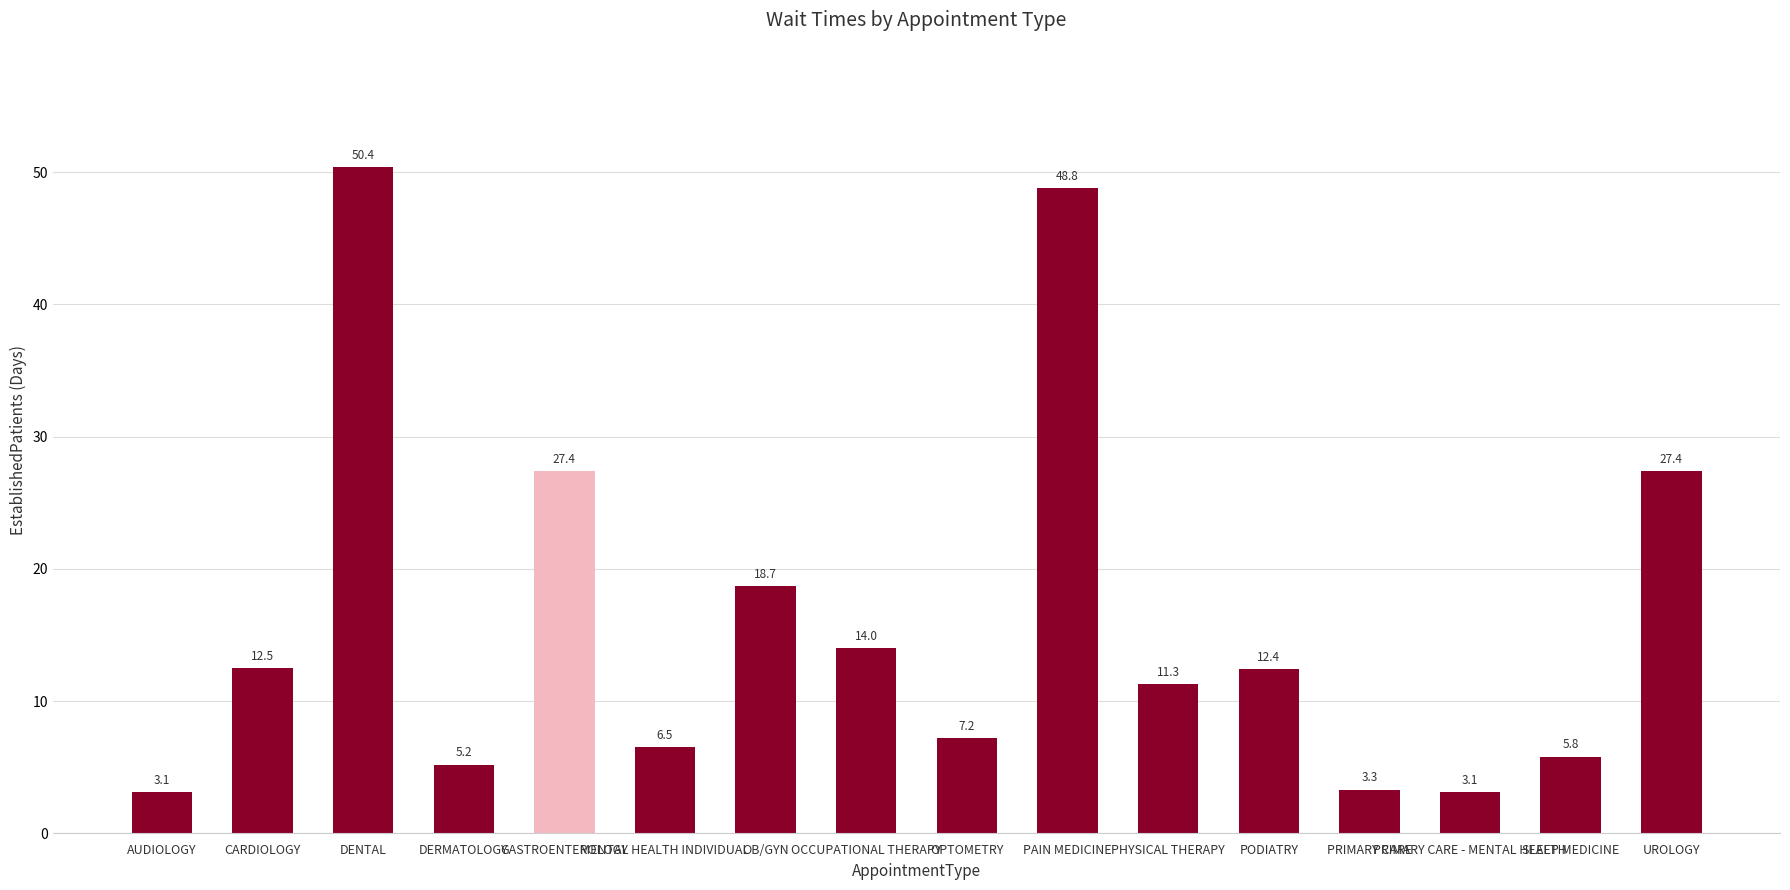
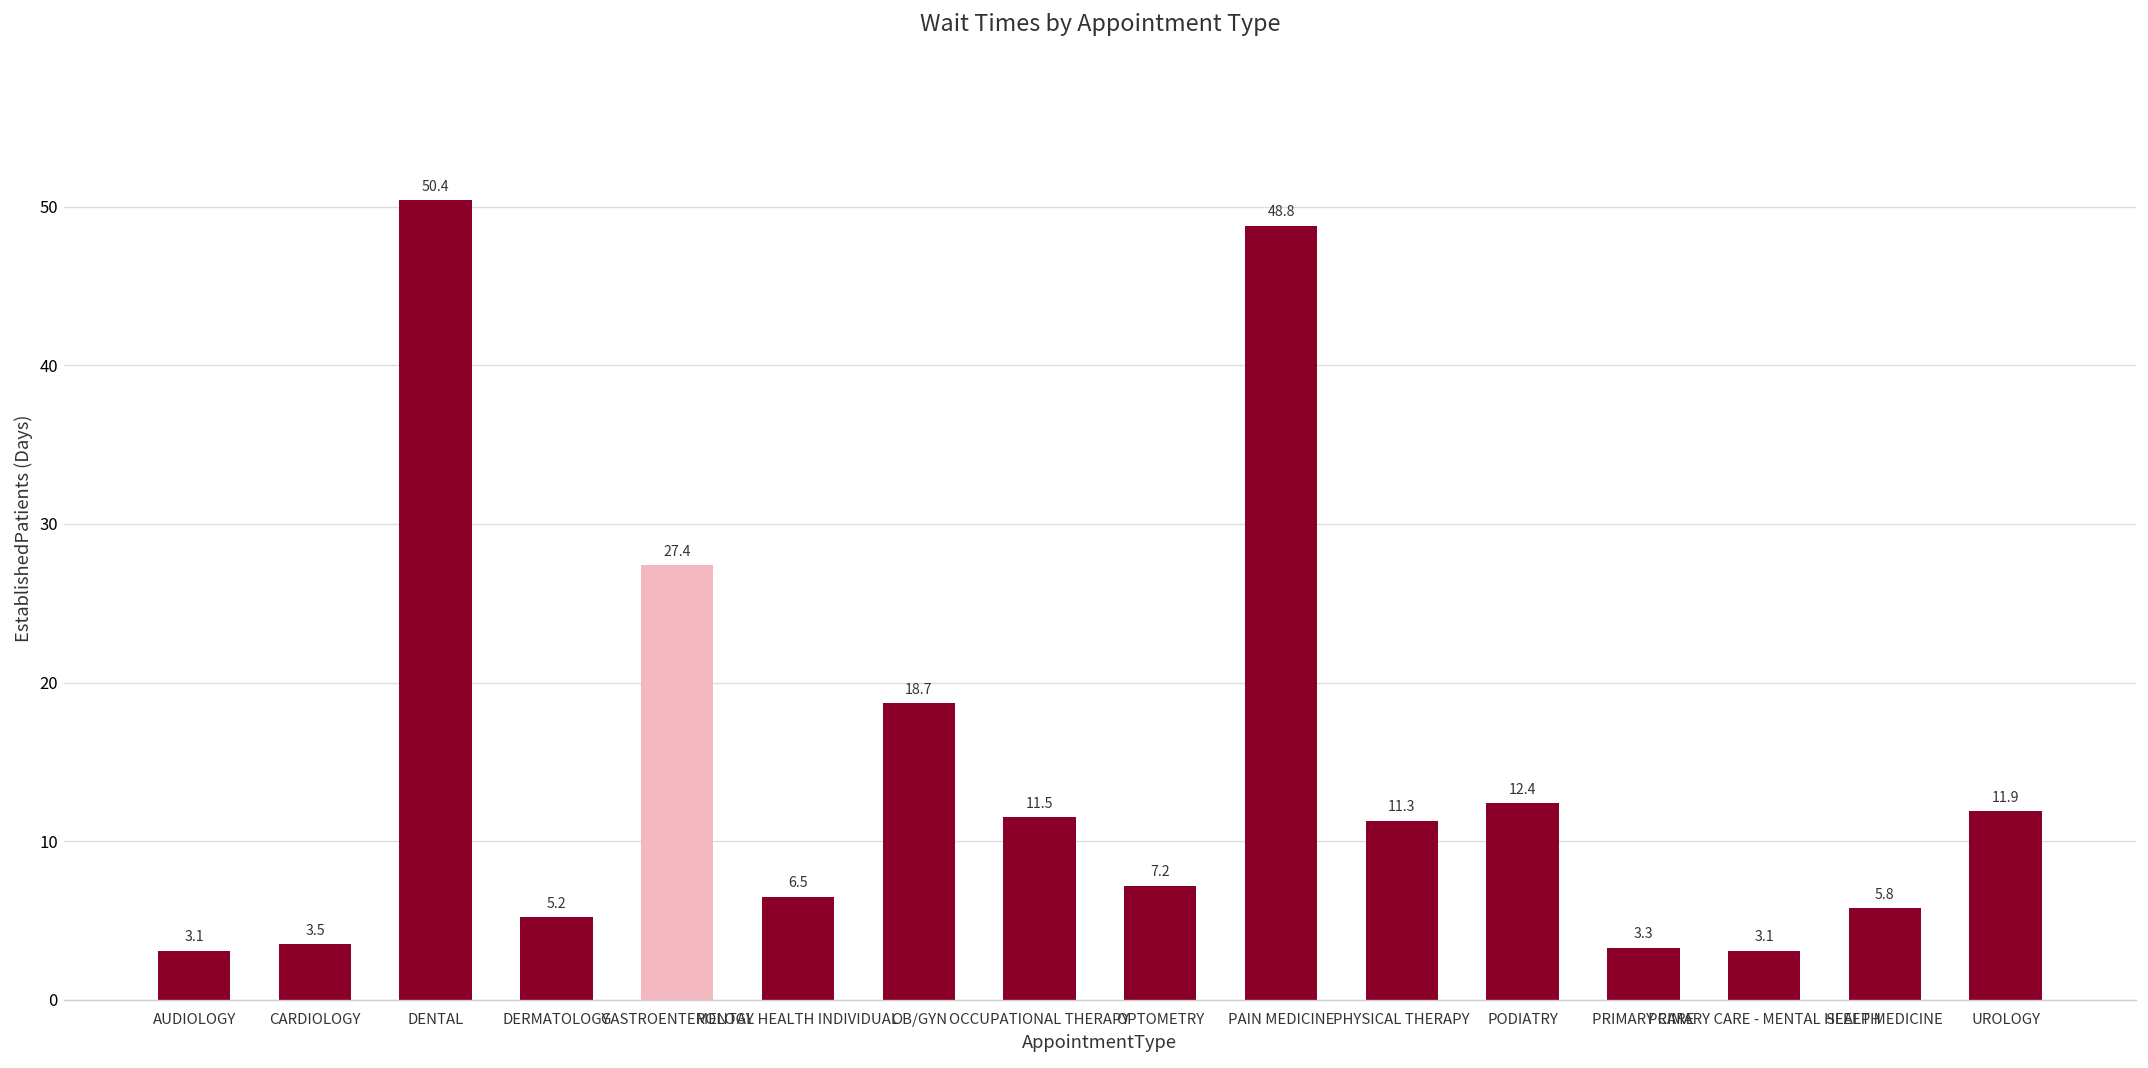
CARDIOLOGY: 12.5 -> 3.5
OCCUPATIONAL THERAPY: 14.0 -> 11.5
UROLOGY: 27.4 -> 11.9
